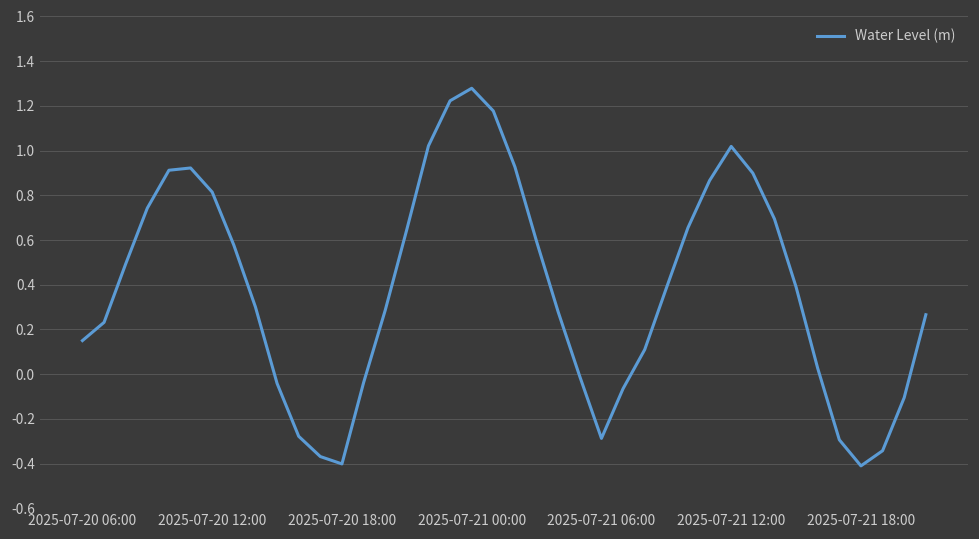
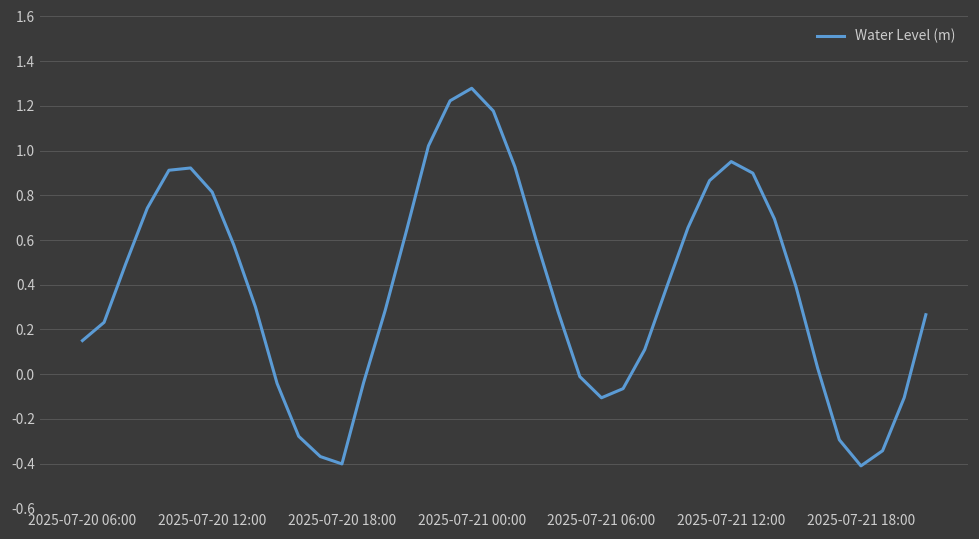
2025-07-21 06:00: -0.29 -> -0.11
2025-07-21 12:00: 1.02 -> 0.95
